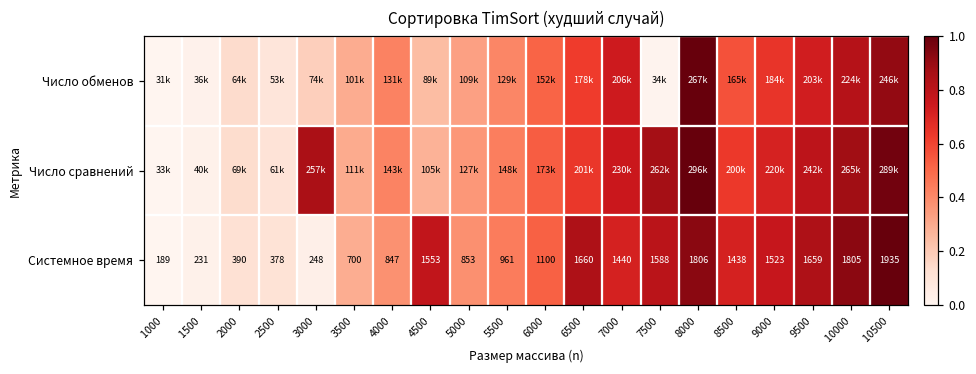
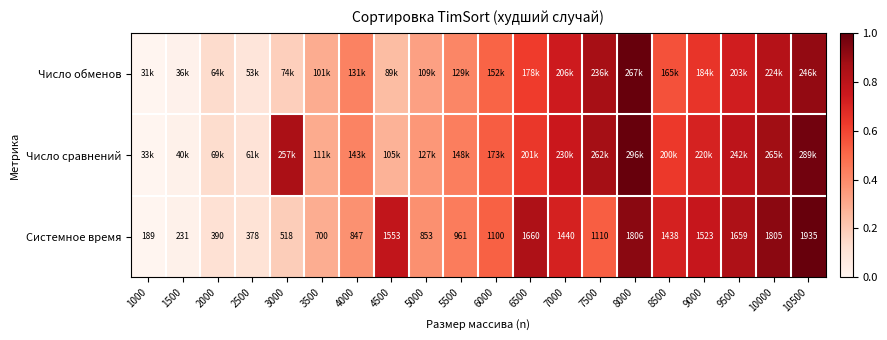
Число обменов, 7500: 34k -> 236k
Системное время, 3000: 248 -> 518
Системное время, 7500: 1588 -> 1110
